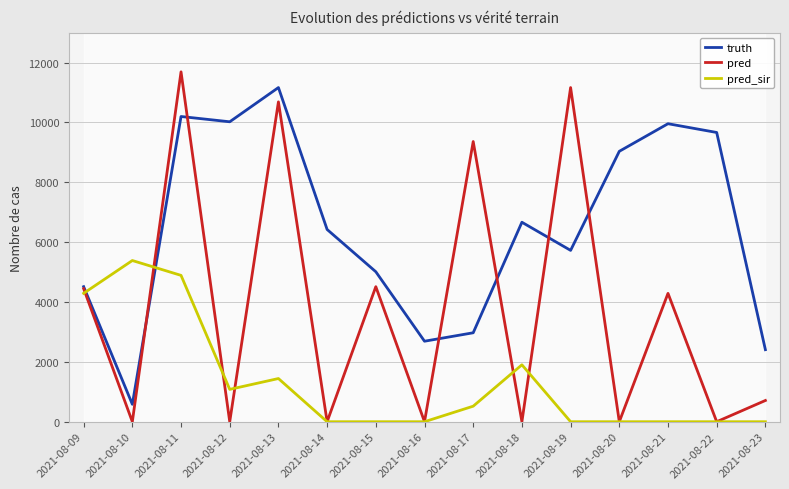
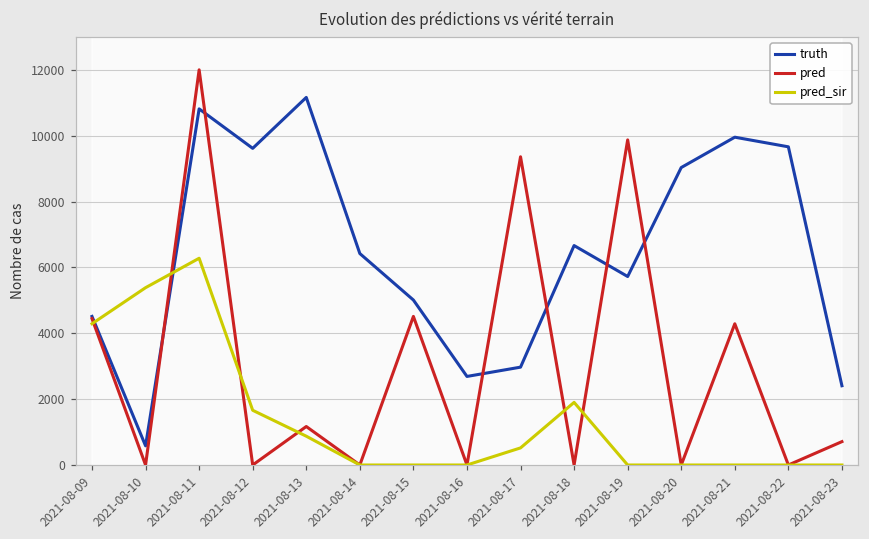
truth, 2021-08-11: 10200 -> 10800
pred, 2021-08-11: 11700 -> 12000
pred_sir, 2021-08-11: 4900 -> 6300
truth, 2021-08-12: 10000 -> 9600
pred_sir, 2021-08-12: 1100 -> 1700
pred, 2021-08-13: 10700 -> 1200
pred_sir, 2021-08-13: 1400 -> 900
pred, 2021-08-19: 11200 -> 9900
